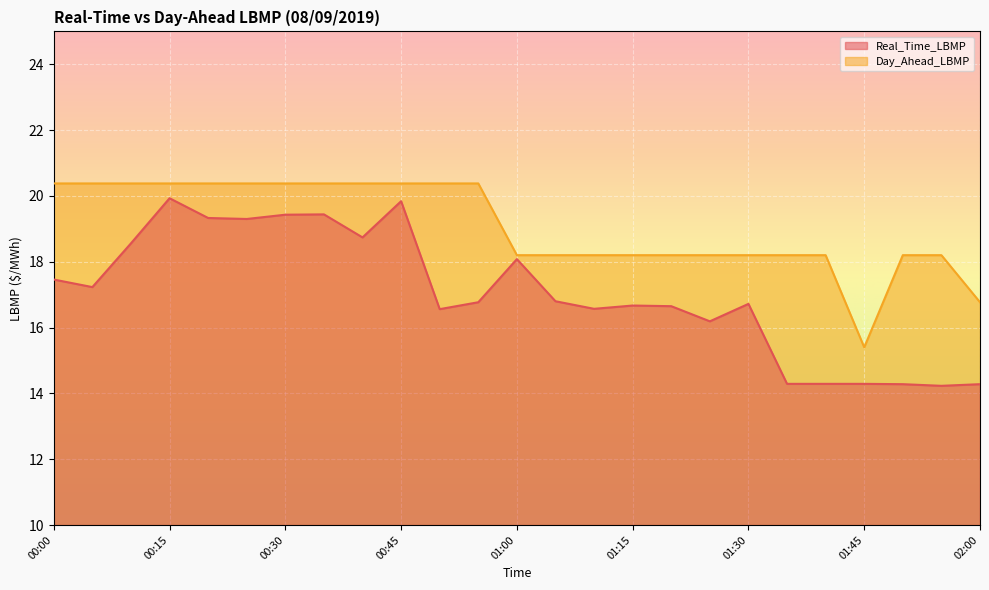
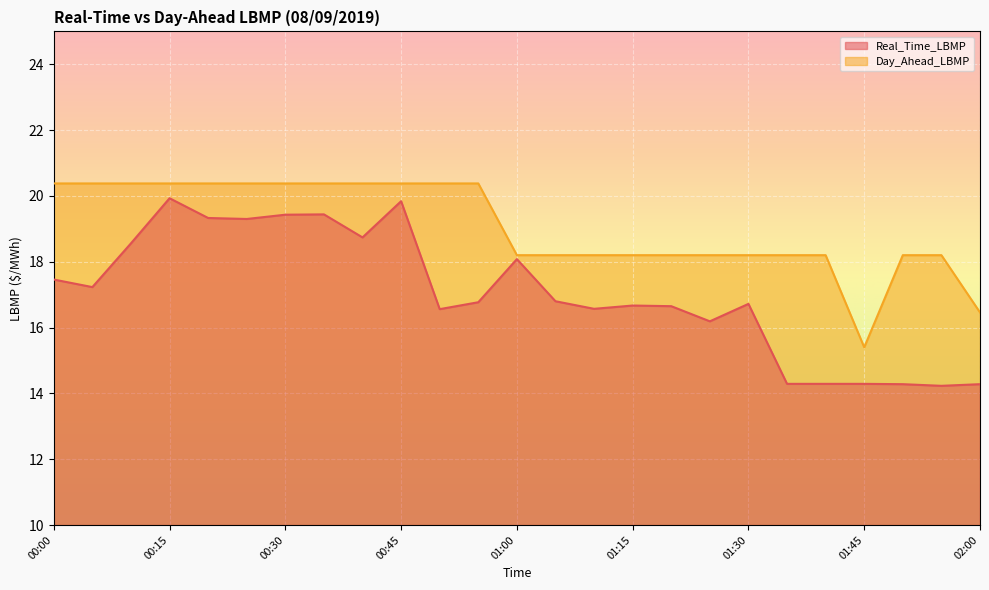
Day_Ahead_LBMP, 02:00: 16.8 -> 16.5
